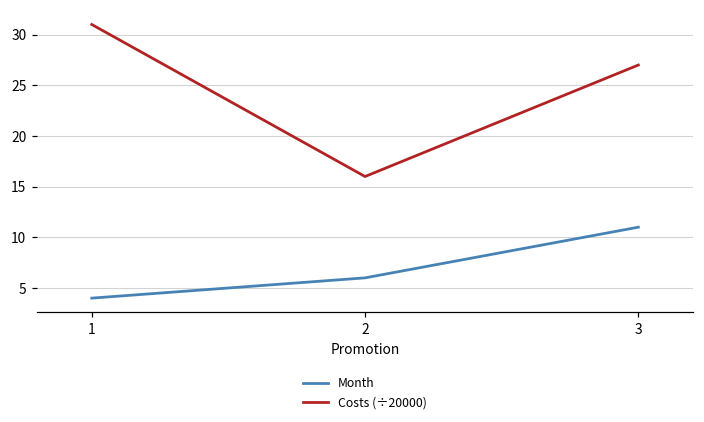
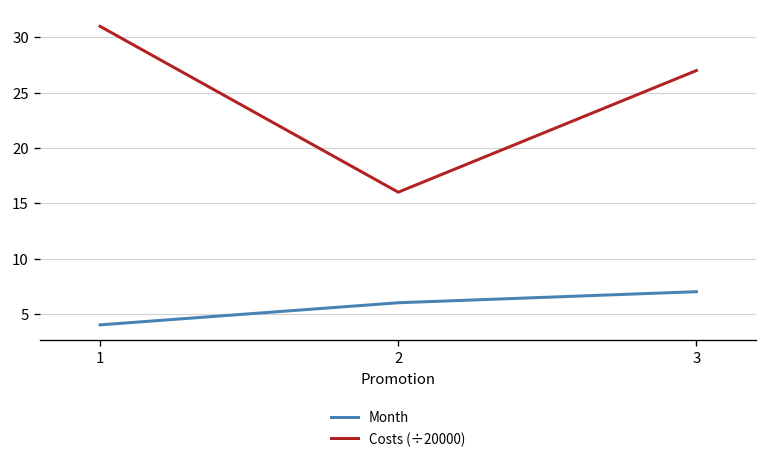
Month, 3: 11 -> 7
